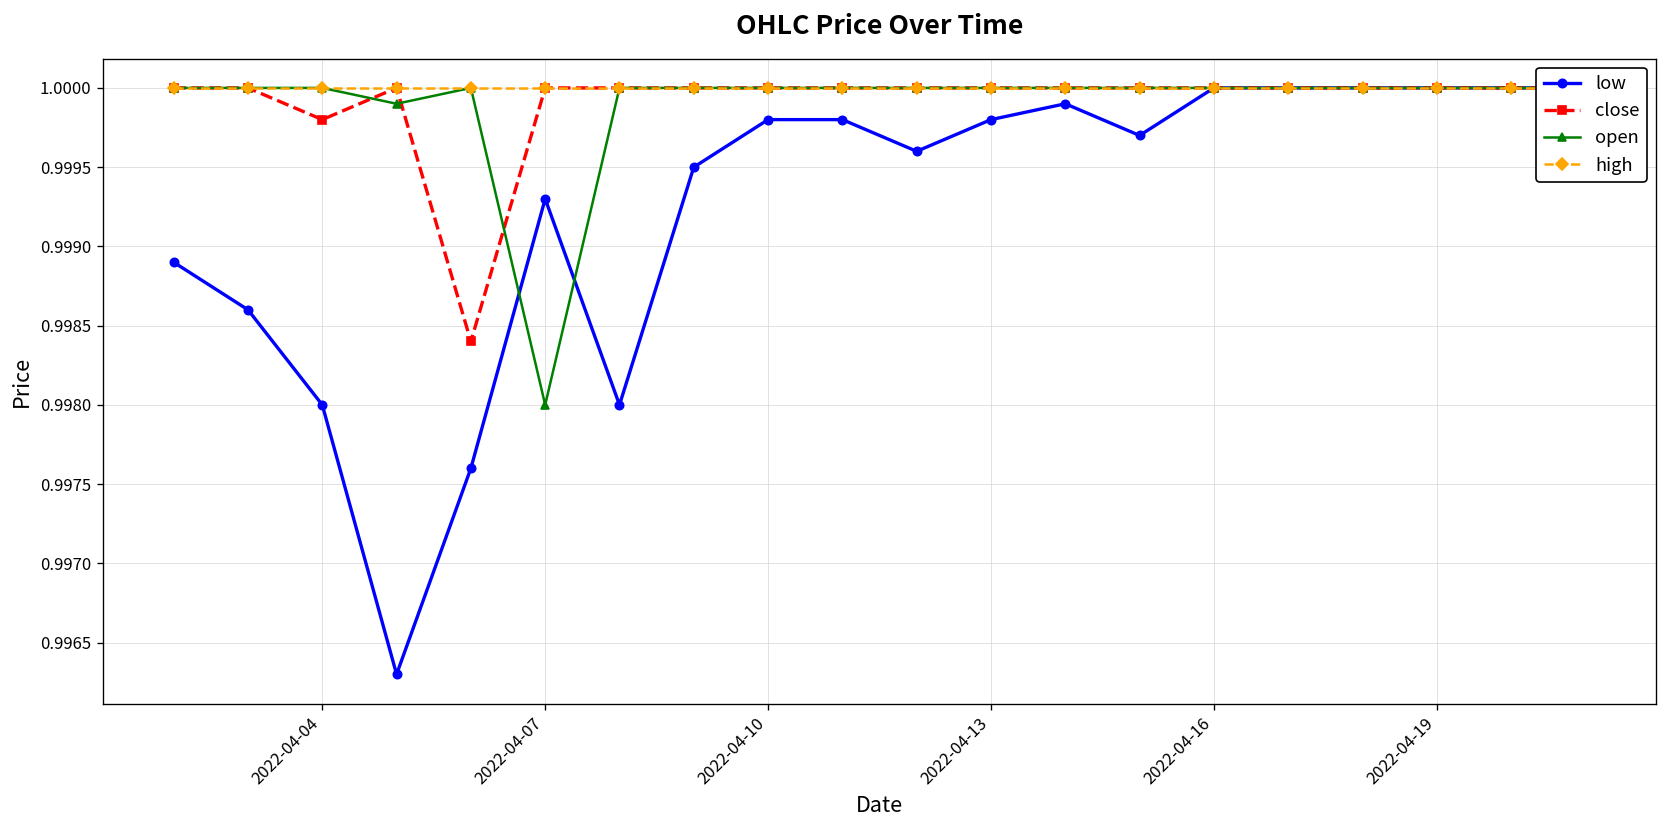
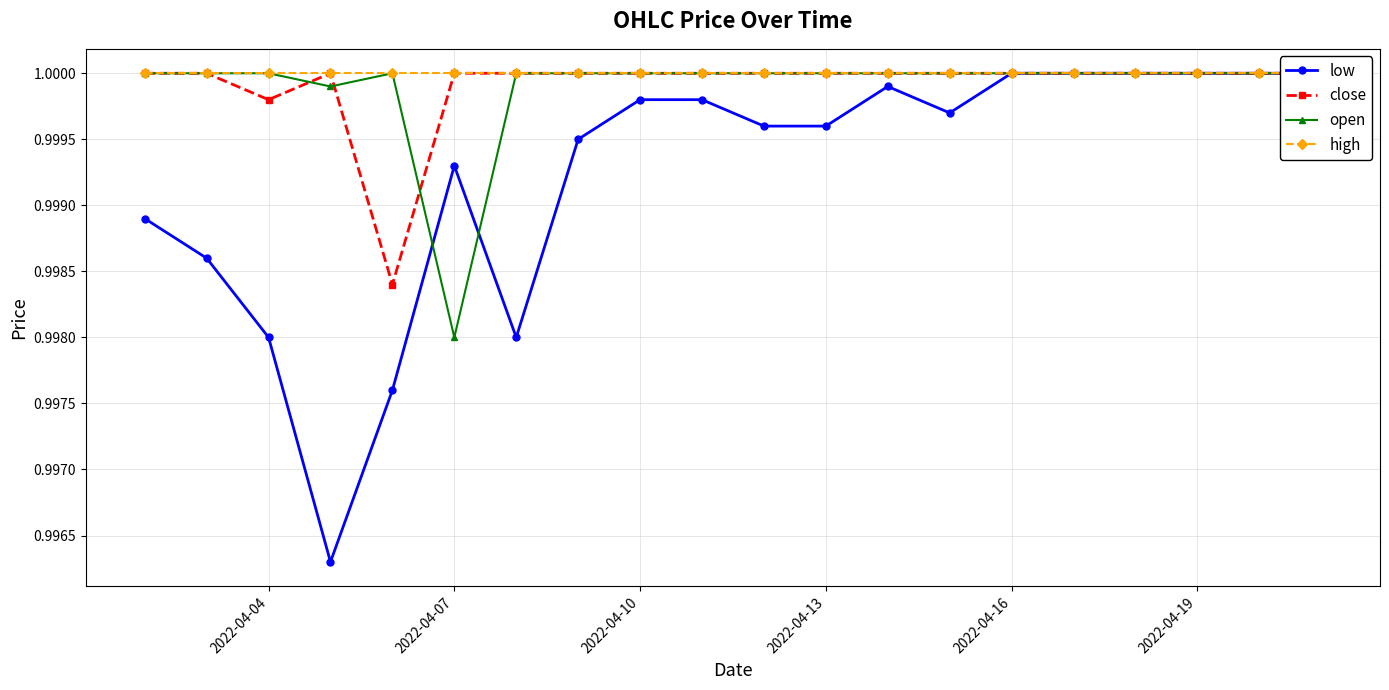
low, 2022-04-13: 0.9998 -> 0.9996
